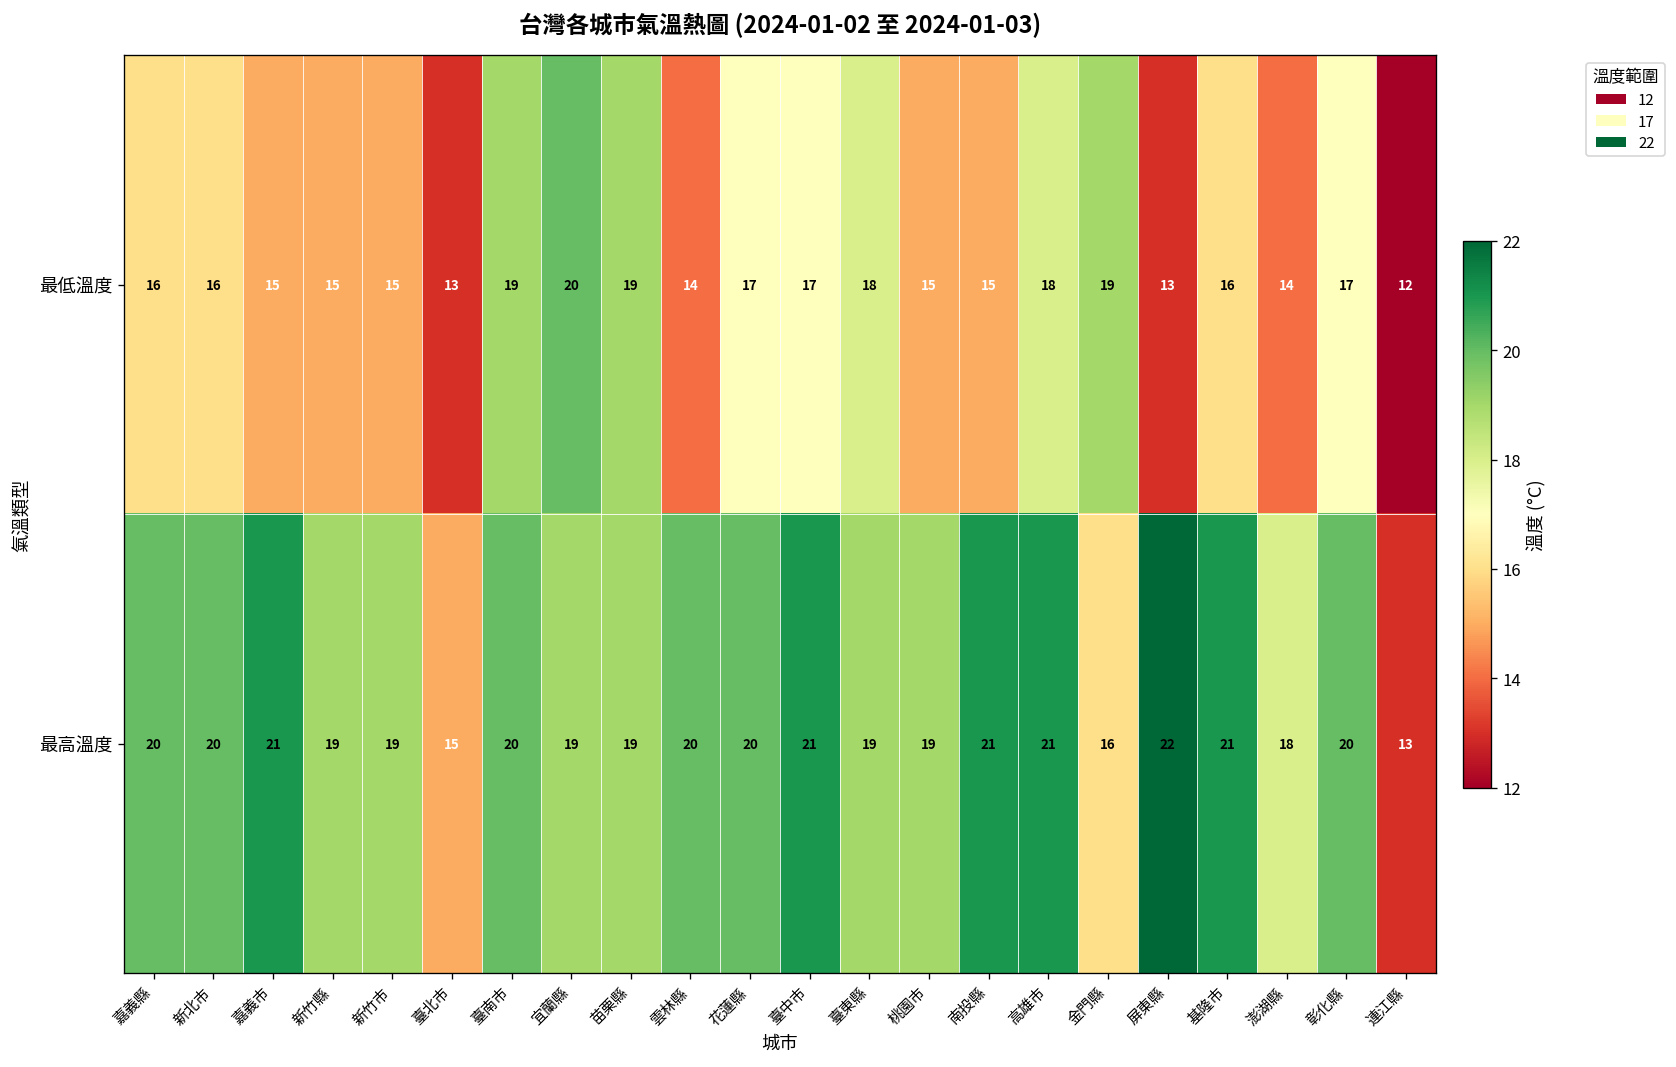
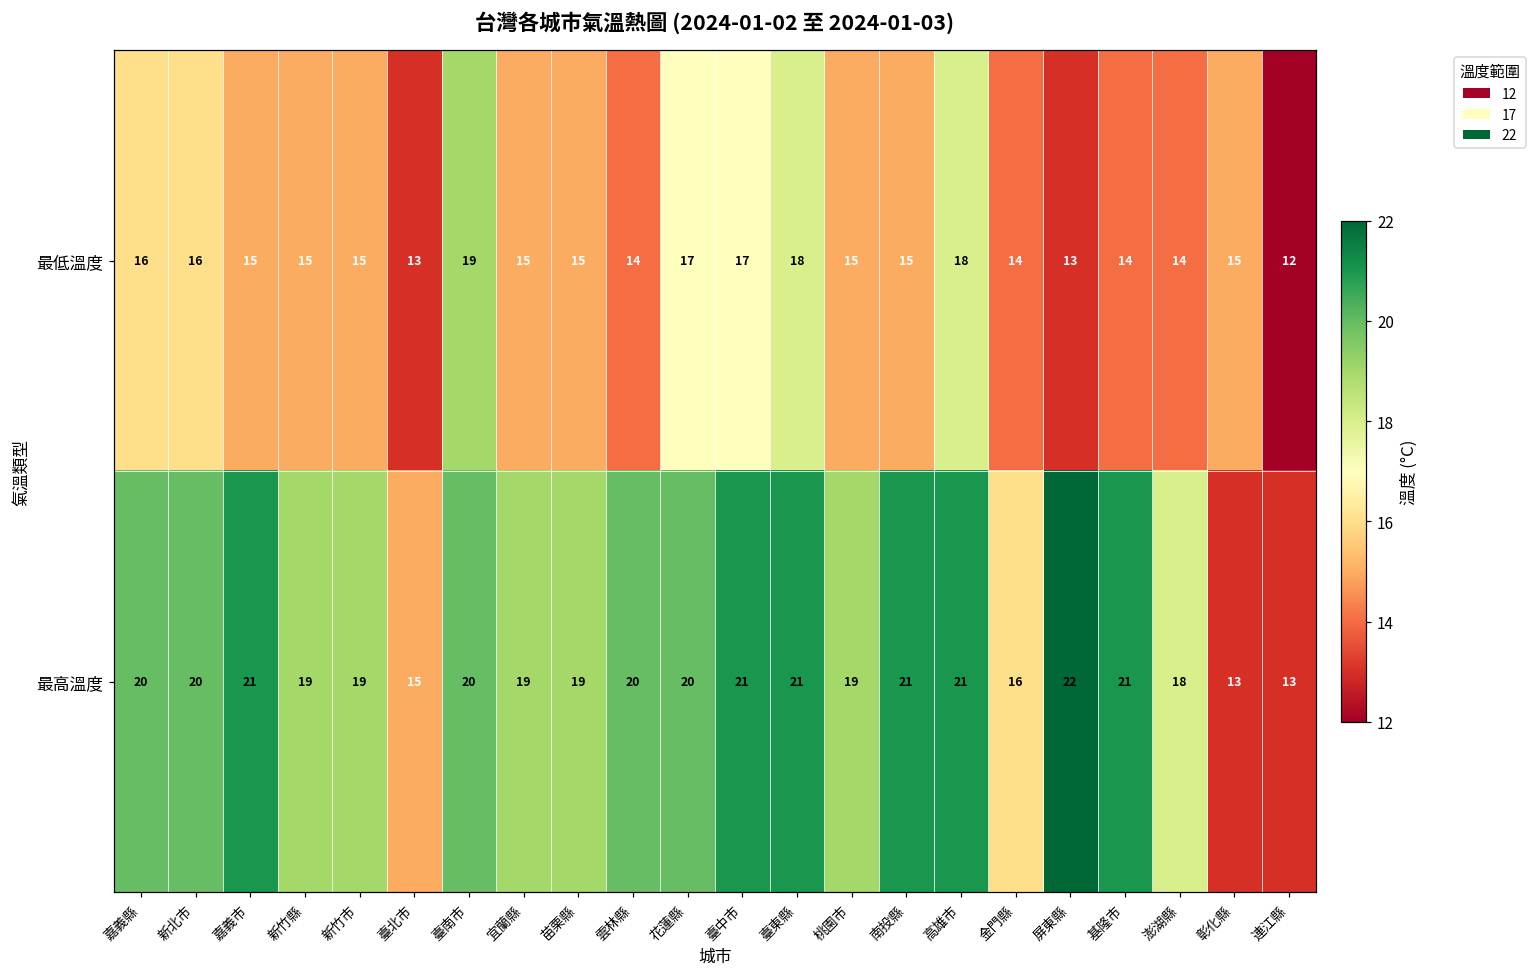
最低溫度, 宜蘭縣: 20 -> 15
最低溫度, 苗栗縣: 19 -> 15
最低溫度, 金門縣: 19 -> 14
最低溫度, 基隆市: 16 -> 14
最低溫度, 彰化縣: 17 -> 15
最高溫度, 臺東縣: 19 -> 21
最高溫度, 彰化縣: 20 -> 13
